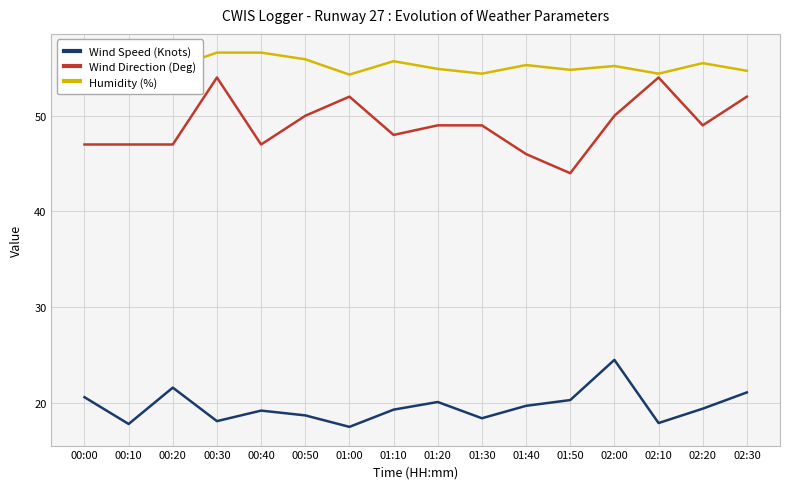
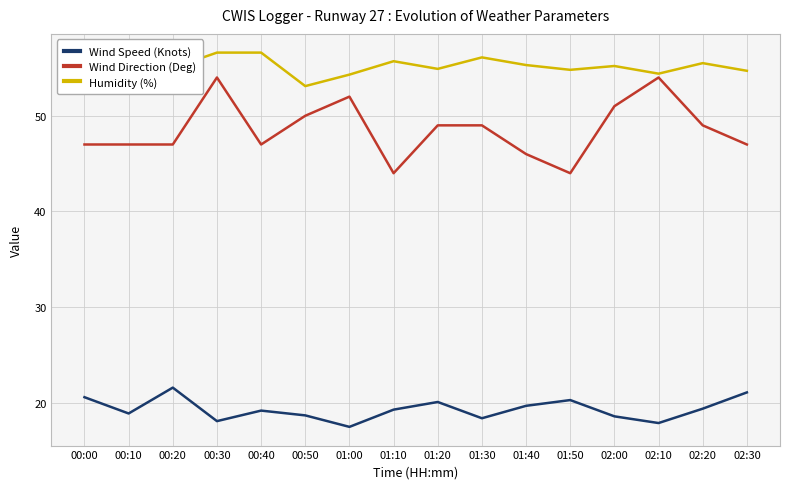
Wind Speed (Knots), 00:10: 18 -> 19
Humidity (%), 00:50: 56 -> 53
Wind Direction (Deg), 01:10: 48 -> 44
Humidity (%), 01:30: 54 -> 56
Wind Speed (Knots), 02:00: 25 -> 19
Wind Direction (Deg), 02:00: 50 -> 51
Wind Direction (Deg), 02:30: 52 -> 47
